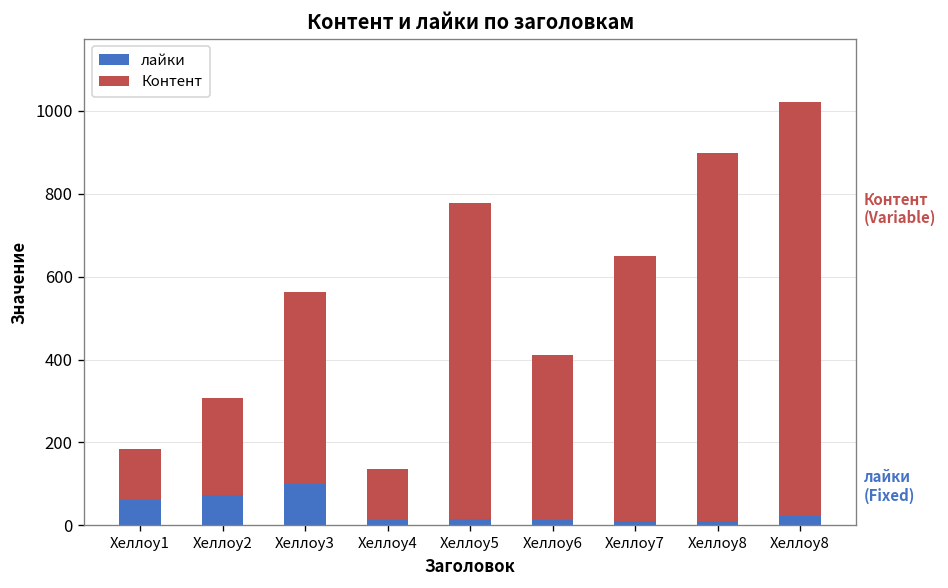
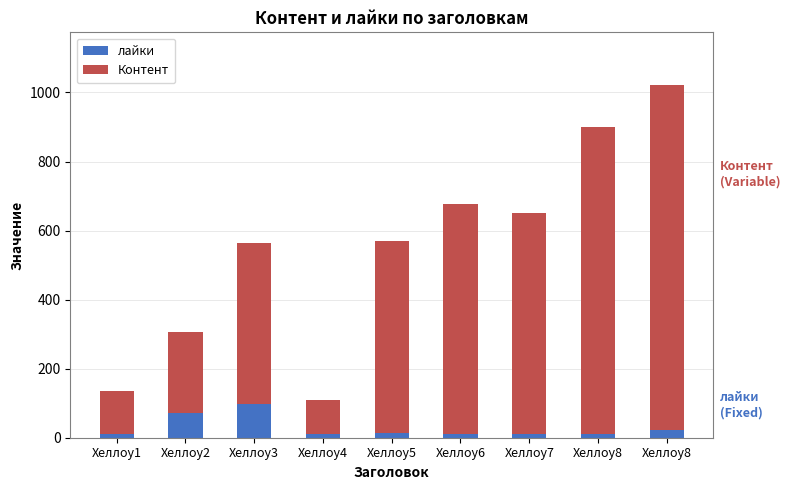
лайки, Хеллоу1: 60 -> 10
Контент, Хеллоу4: 120 -> 100
Контент, Хеллоу5: 760 -> 560
Контент, Хеллоу6: 400 -> 670
